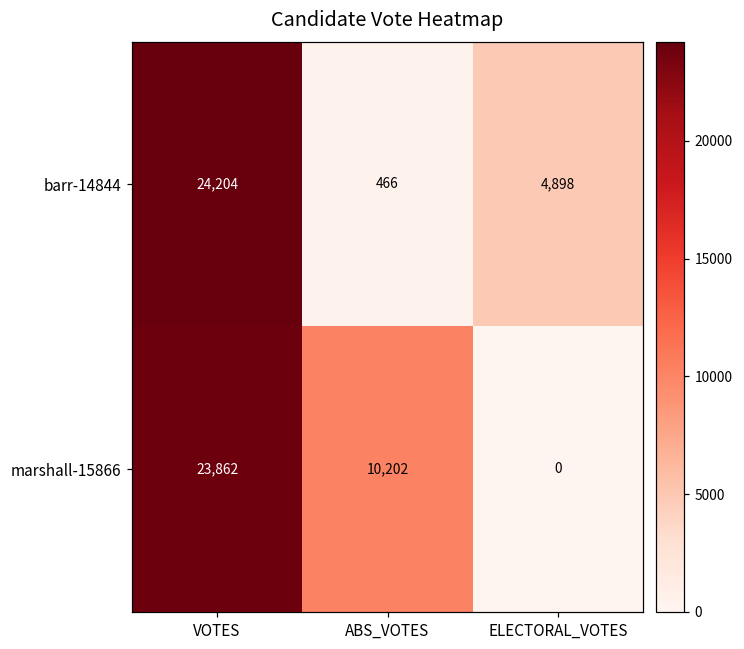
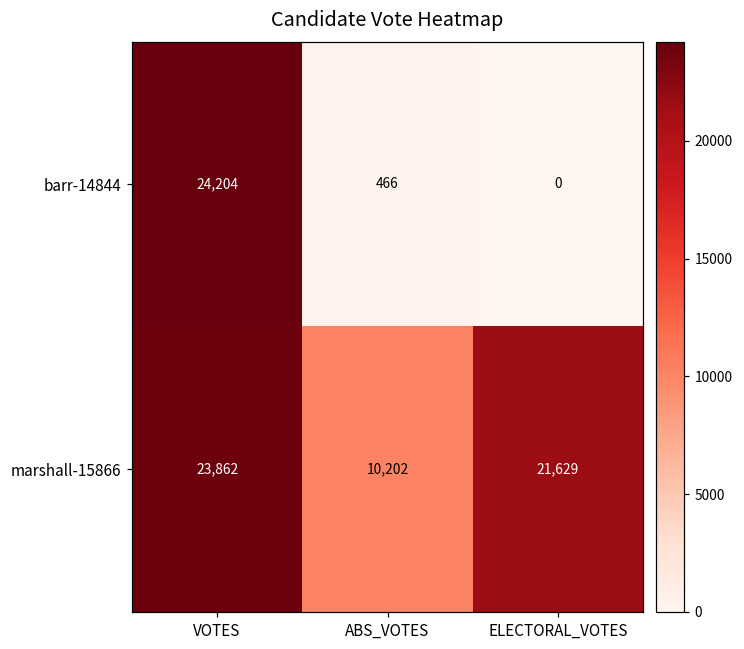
barr-14844, ELECTORAL_VOTES: 4,898 -> 0
marshall-15866, ELECTORAL_VOTES: 0 -> 21,629
